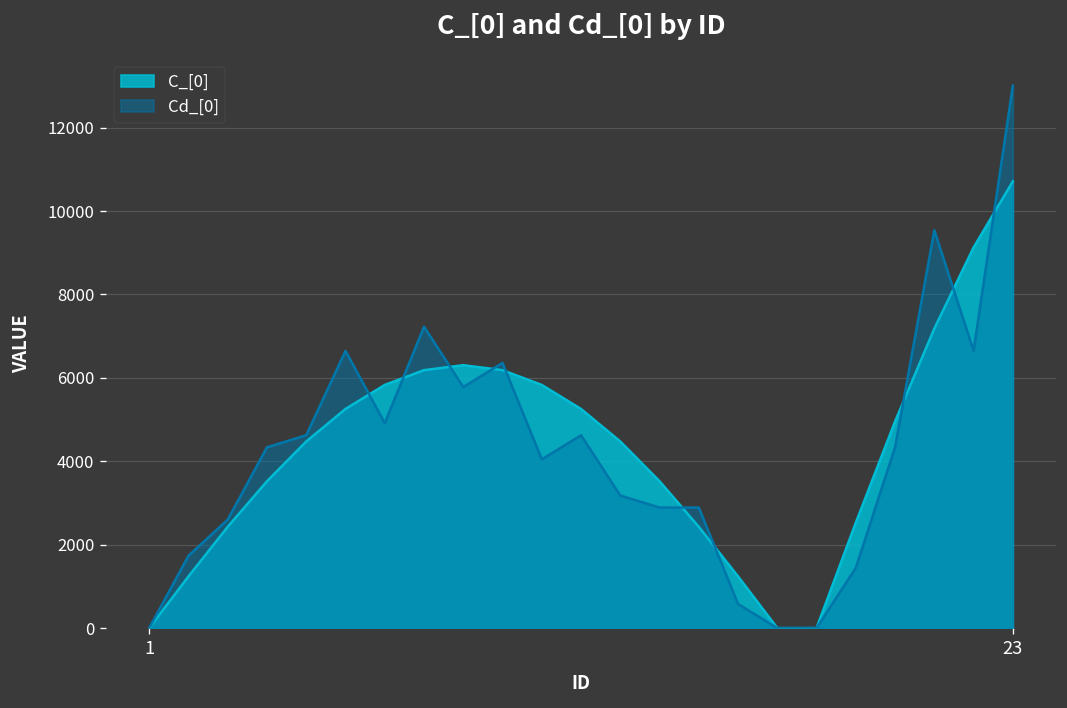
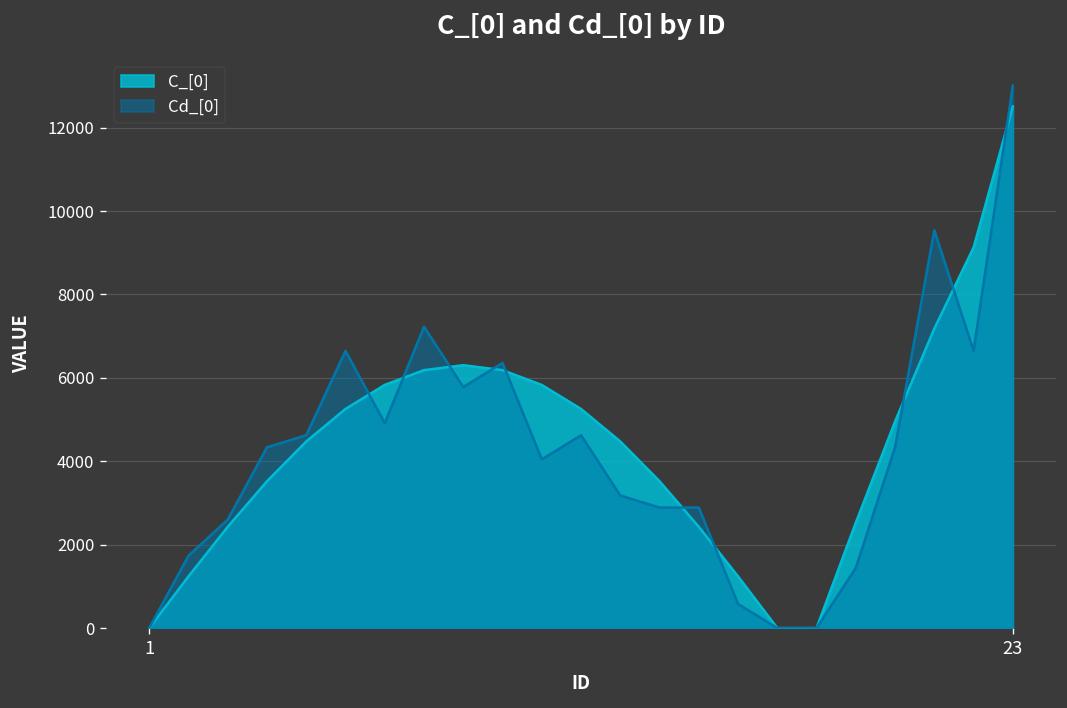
C_[0], 23: 10700 -> 12500
